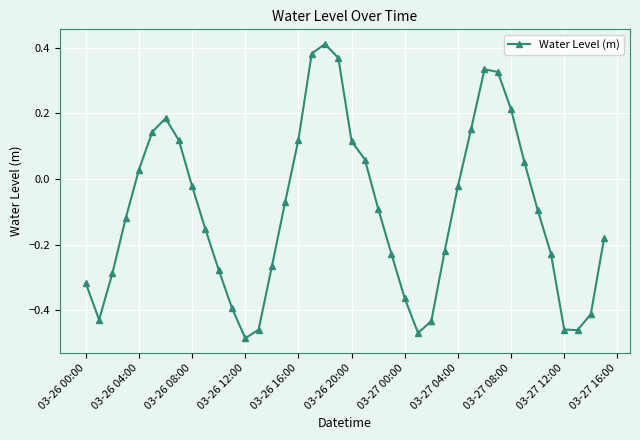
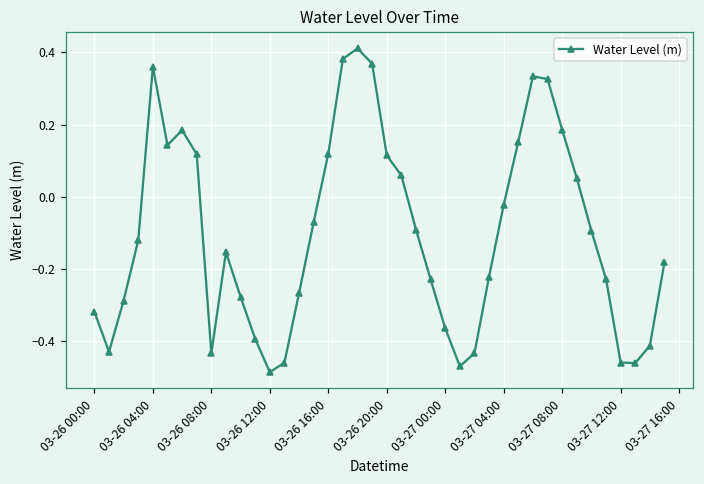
03-26 04:00: 0.03 -> 0.36
03-26 08:00: -0.02 -> -0.43
03-27 08:00: 0.21 -> 0.19
